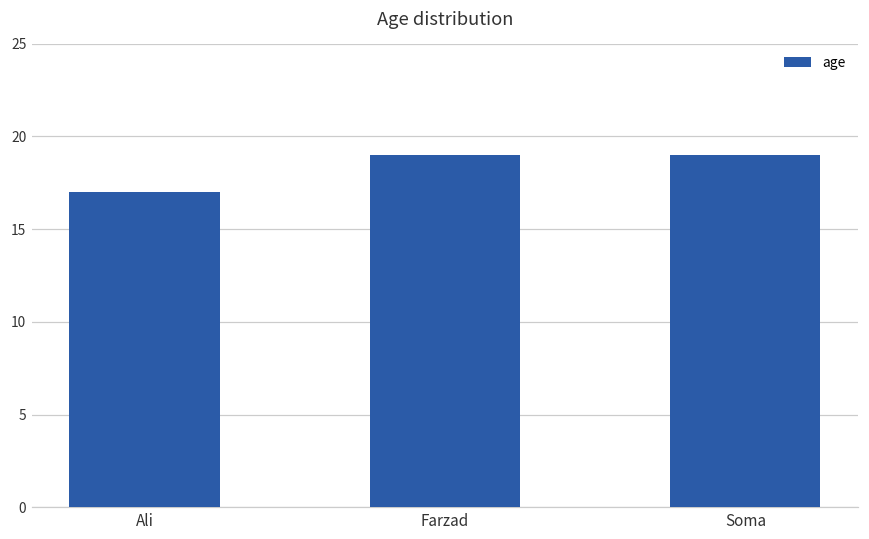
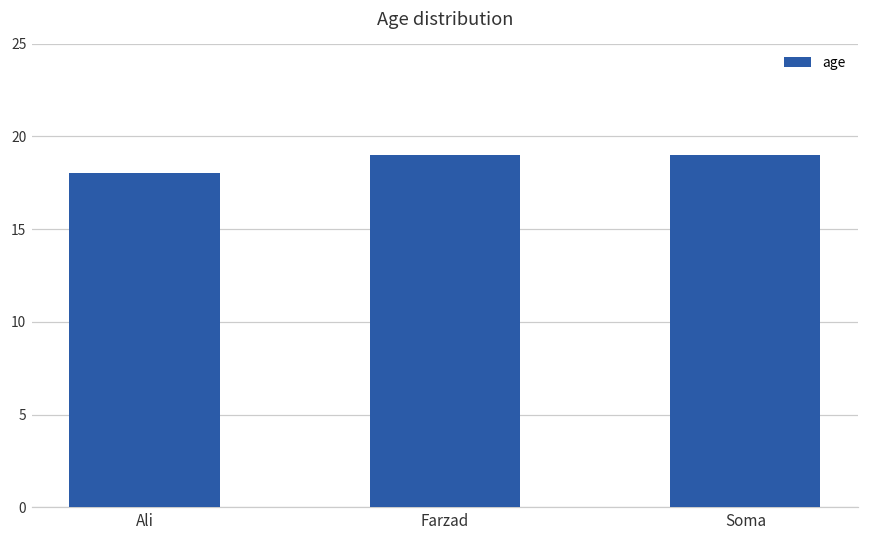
Ali: 17 -> 18
